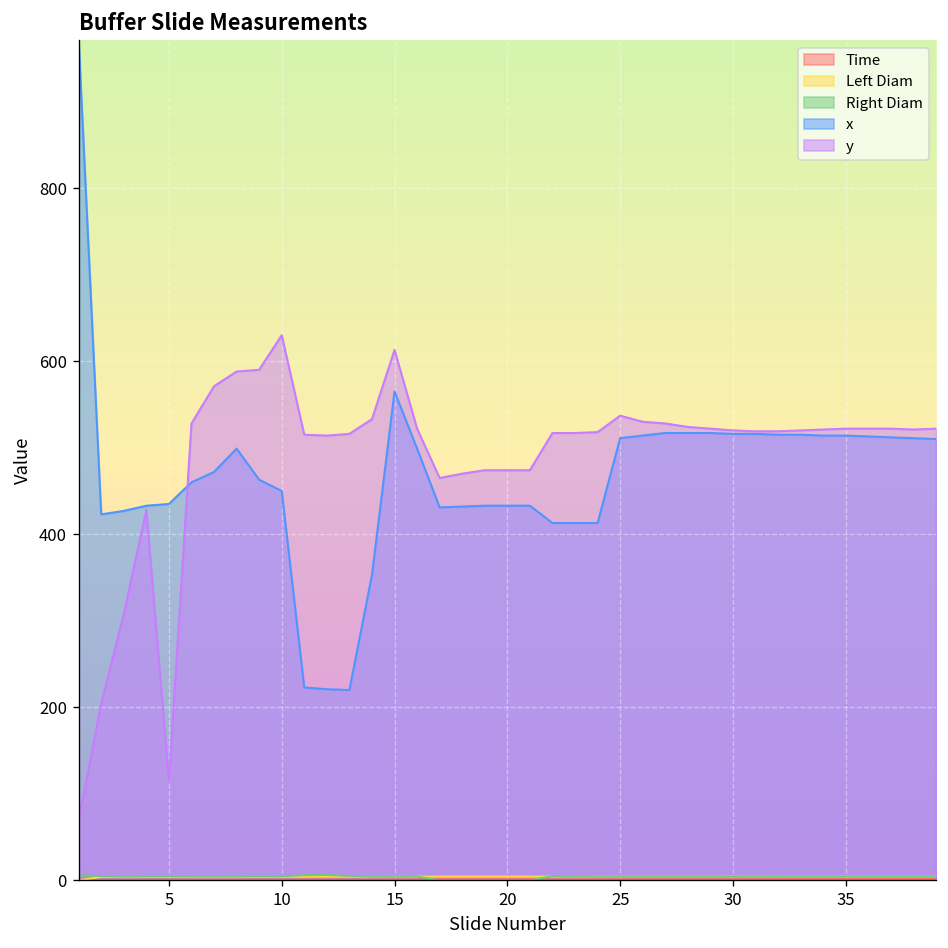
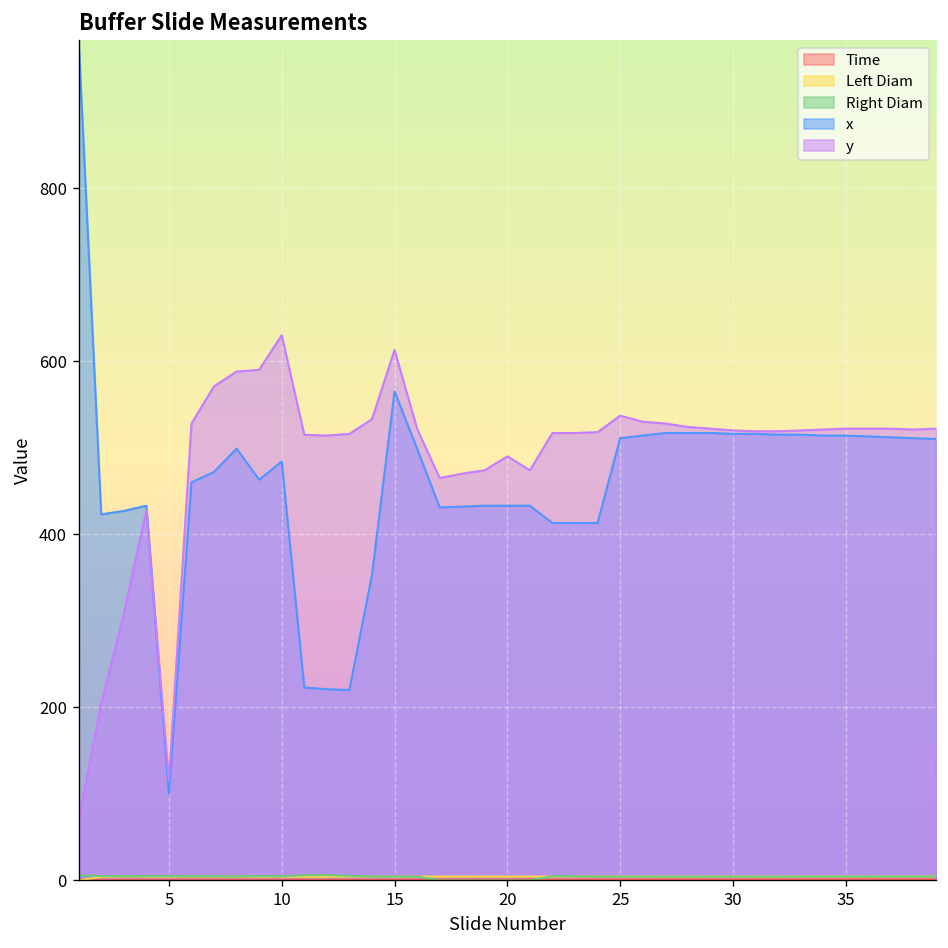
x, 5: 440 -> 100
x, 10: 450 -> 480
y, 20: 470 -> 490
